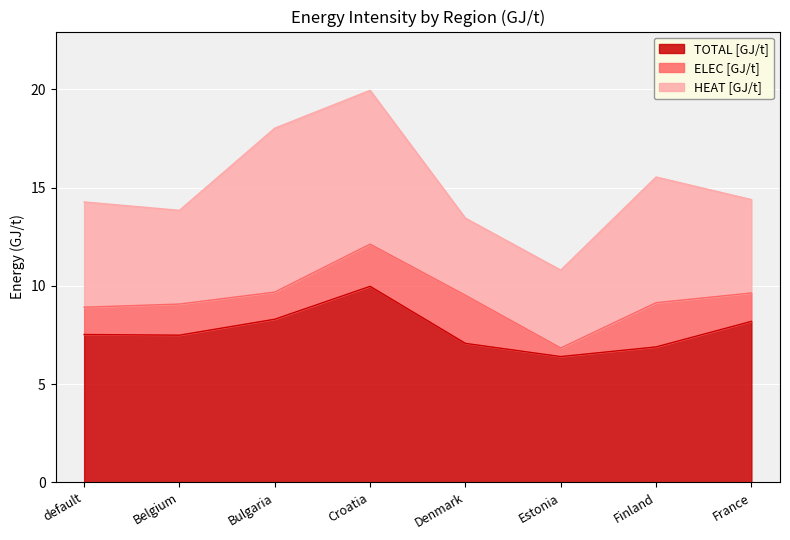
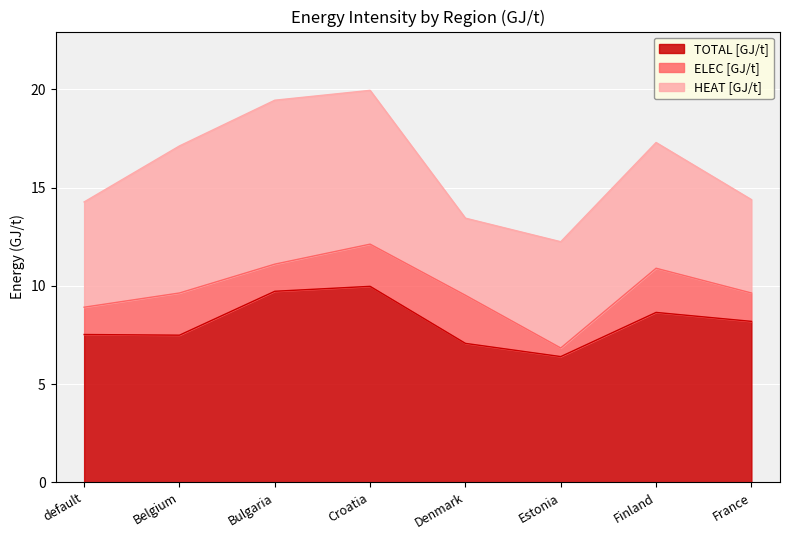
ELEC [GJ/t], Belgium: 1.6 -> 2.1
HEAT [GJ/t], Belgium: 4.8 -> 7.5
TOTAL [GJ/t], Bulgaria: 8.3 -> 9.7
HEAT [GJ/t], Estonia: 4.0 -> 5.4
TOTAL [GJ/t], Finland: 6.9 -> 8.6
